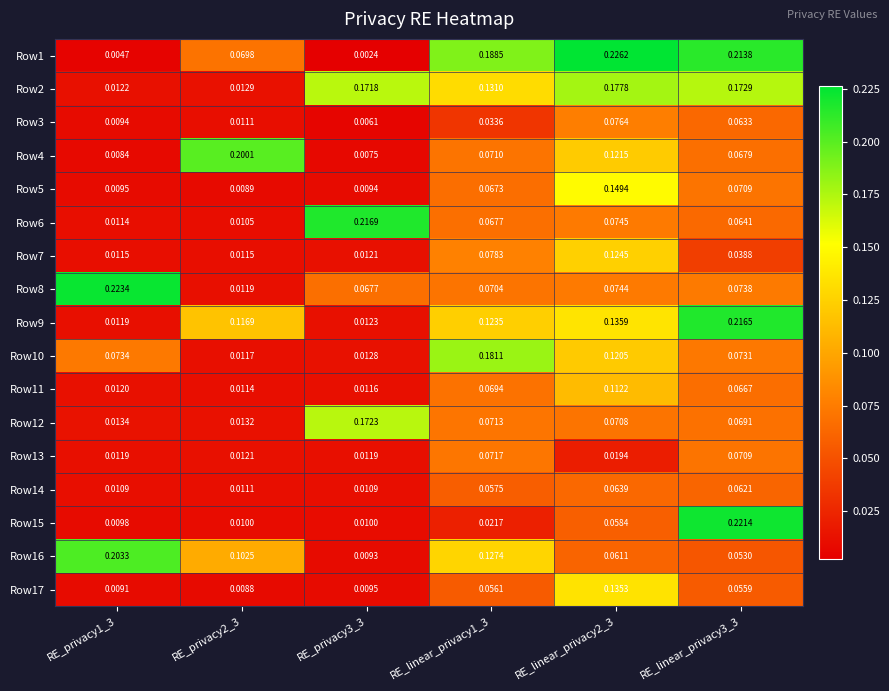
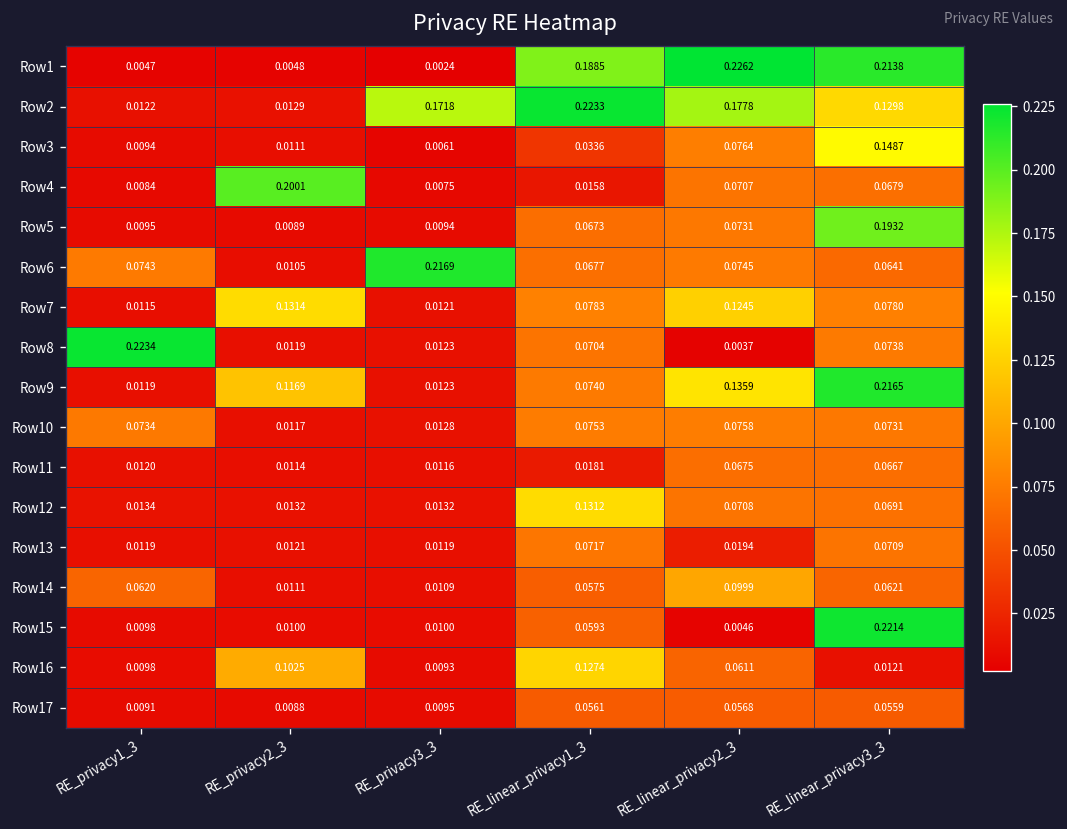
Row1, RE_privacy2_3: 0.0698 -> 0.0048
Row2, RE_linear_privacy1_3: 0.1310 -> 0.2233
Row2, RE_linear_privacy3_3: 0.1729 -> 0.1298
Row3, RE_linear_privacy3_3: 0.0633 -> 0.1487
Row4, RE_linear_privacy1_3: 0.0710 -> 0.0158
Row4, RE_linear_privacy2_3: 0.1215 -> 0.0707
Row5, RE_linear_privacy2_3: 0.1494 -> 0.0731
Row5, RE_linear_privacy3_3: 0.0709 -> 0.1932
Row6, RE_privacy1_3: 0.0114 -> 0.0743
Row7, RE_privacy2_3: 0.0115 -> 0.1314
Row7, RE_linear_privacy3_3: 0.0388 -> 0.0780
Row8, RE_privacy3_3: 0.0677 -> 0.0123
Row8, RE_linear_privacy2_3: 0.0744 -> 0.0037
Row9, RE_linear_privacy1_3: 0.1235 -> 0.0740
Row10, RE_linear_privacy1_3: 0.1811 -> 0.0753
Row10, RE_linear_privacy2_3: 0.1205 -> 0.0758
Row11, RE_linear_privacy1_3: 0.0694 -> 0.0181
Row11, RE_linear_privacy2_3: 0.1122 -> 0.0675
Row12, RE_privacy3_3: 0.1723 -> 0.0132
Row12, RE_linear_privacy1_3: 0.0713 -> 0.1312
Row14, RE_privacy1_3: 0.0109 -> 0.0620
Row14, RE_linear_privacy2_3: 0.0639 -> 0.0999
Row15, RE_linear_privacy1_3: 0.0217 -> 0.0593
Row15, RE_linear_privacy2_3: 0.0584 -> 0.0046
Row16, RE_privacy1_3: 0.2033 -> 0.0098
Row16, RE_linear_privacy3_3: 0.0530 -> 0.0121
Row17, RE_linear_privacy2_3: 0.1353 -> 0.0568
